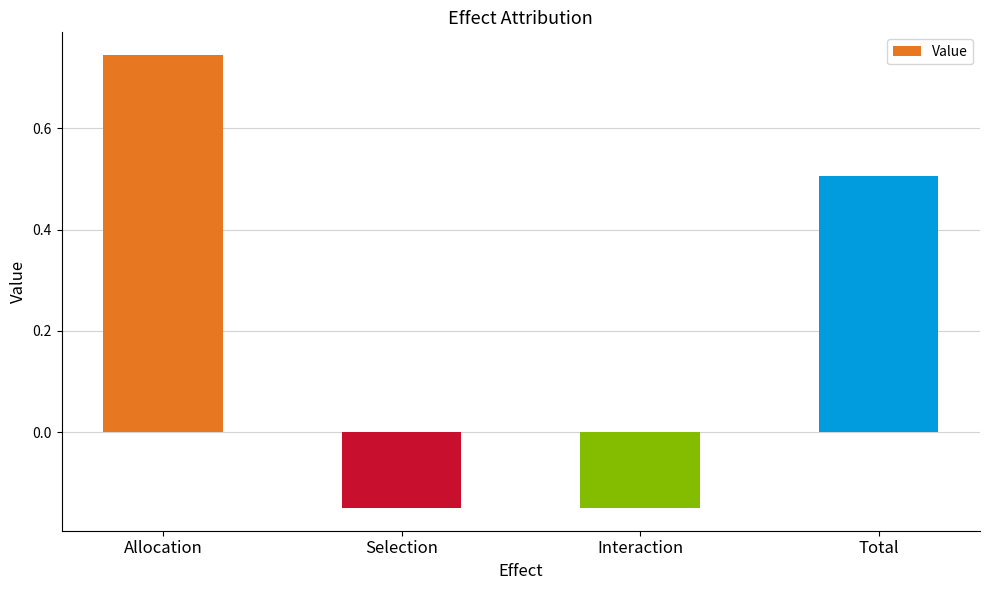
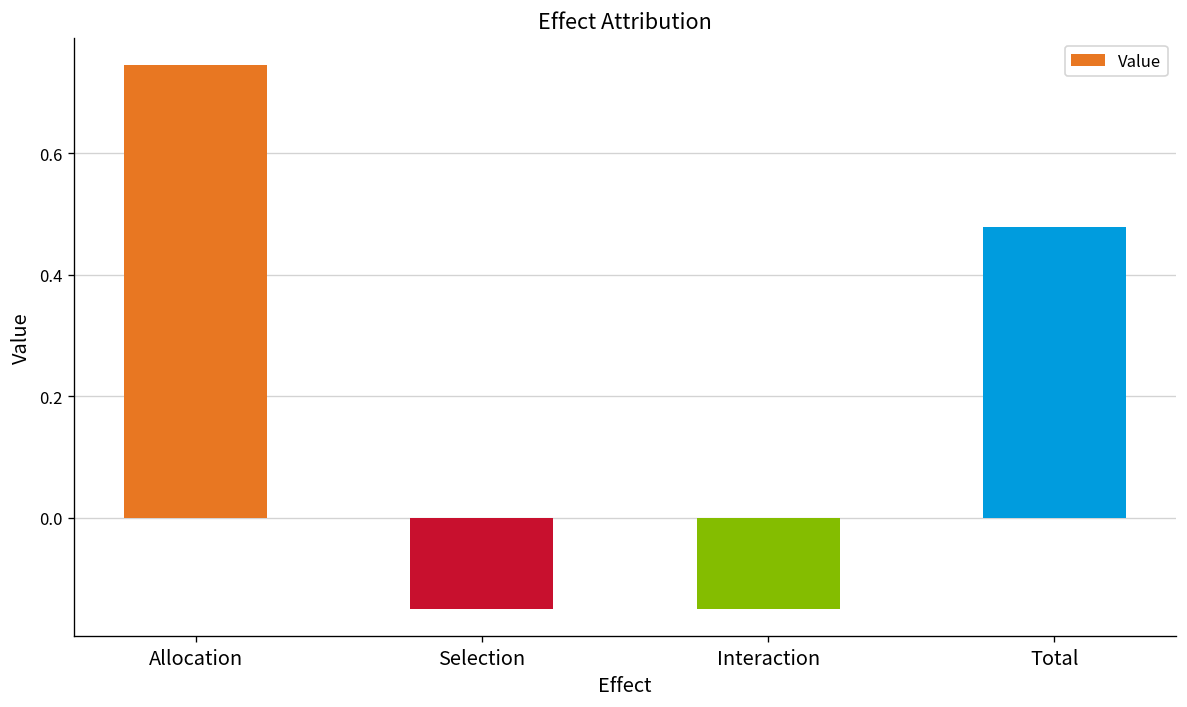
Total: 0.51 -> 0.48
